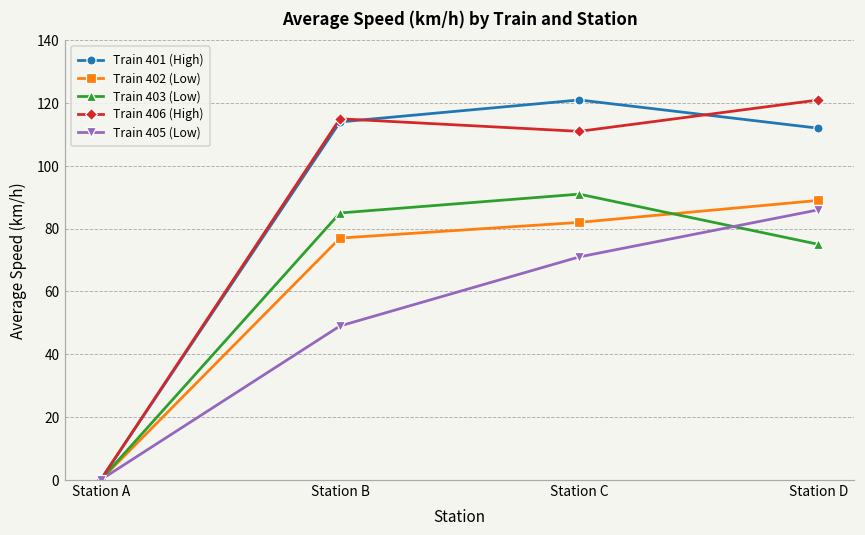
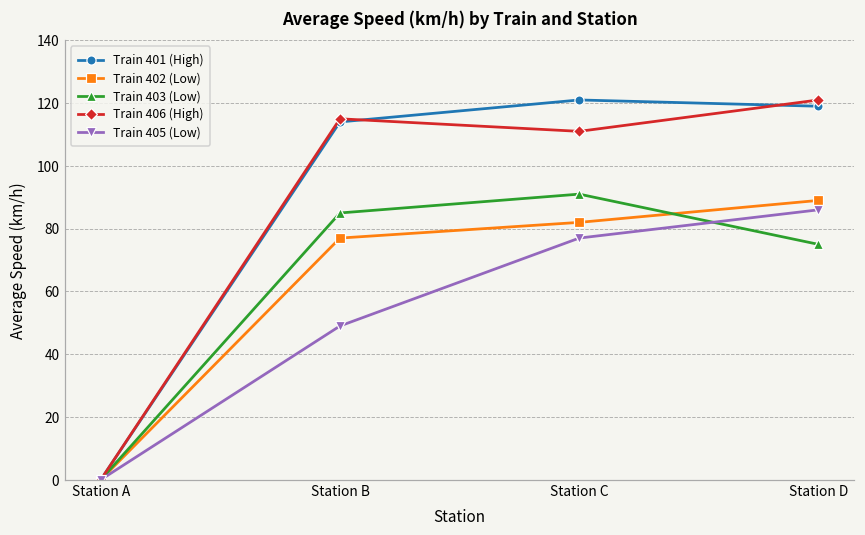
Train 405 (Low), Station C: 71 -> 77
Train 401 (High), Station D: 112 -> 119
